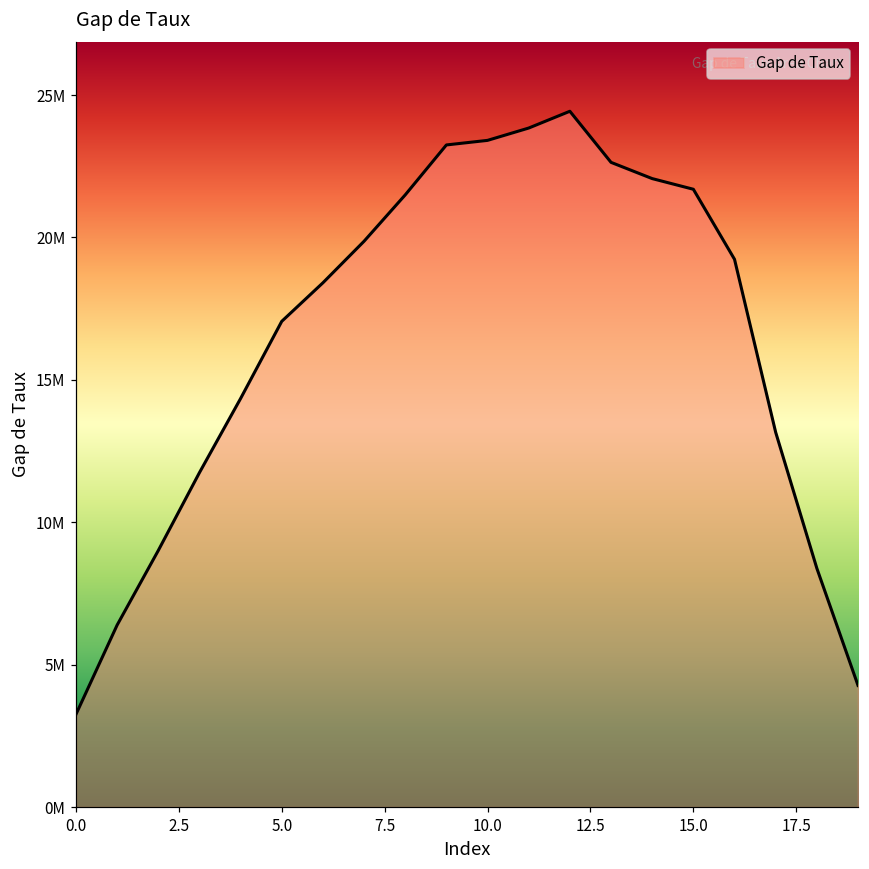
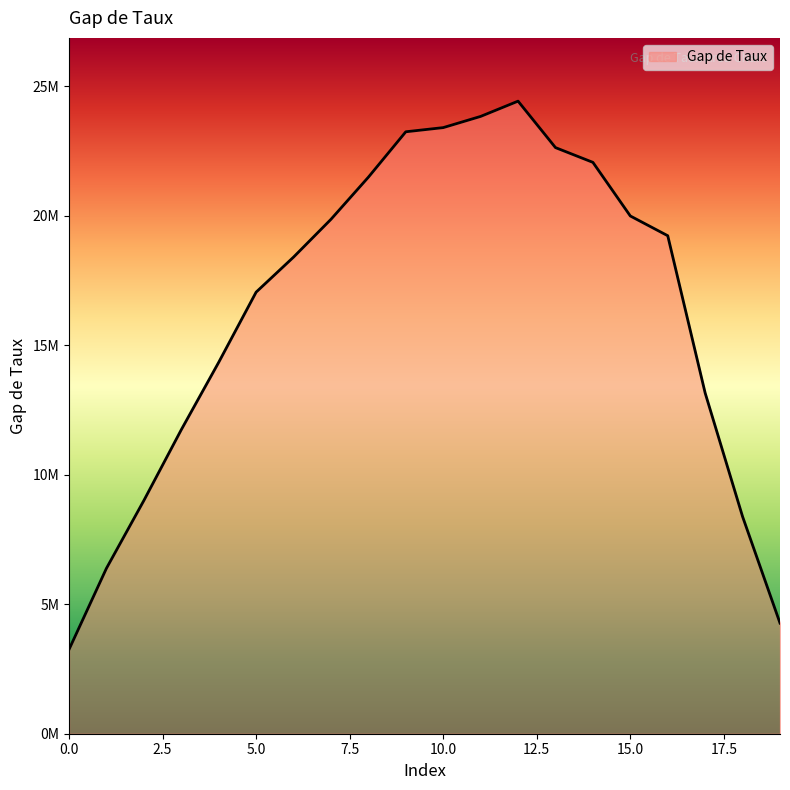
15.0: 21700000 -> 20000000
